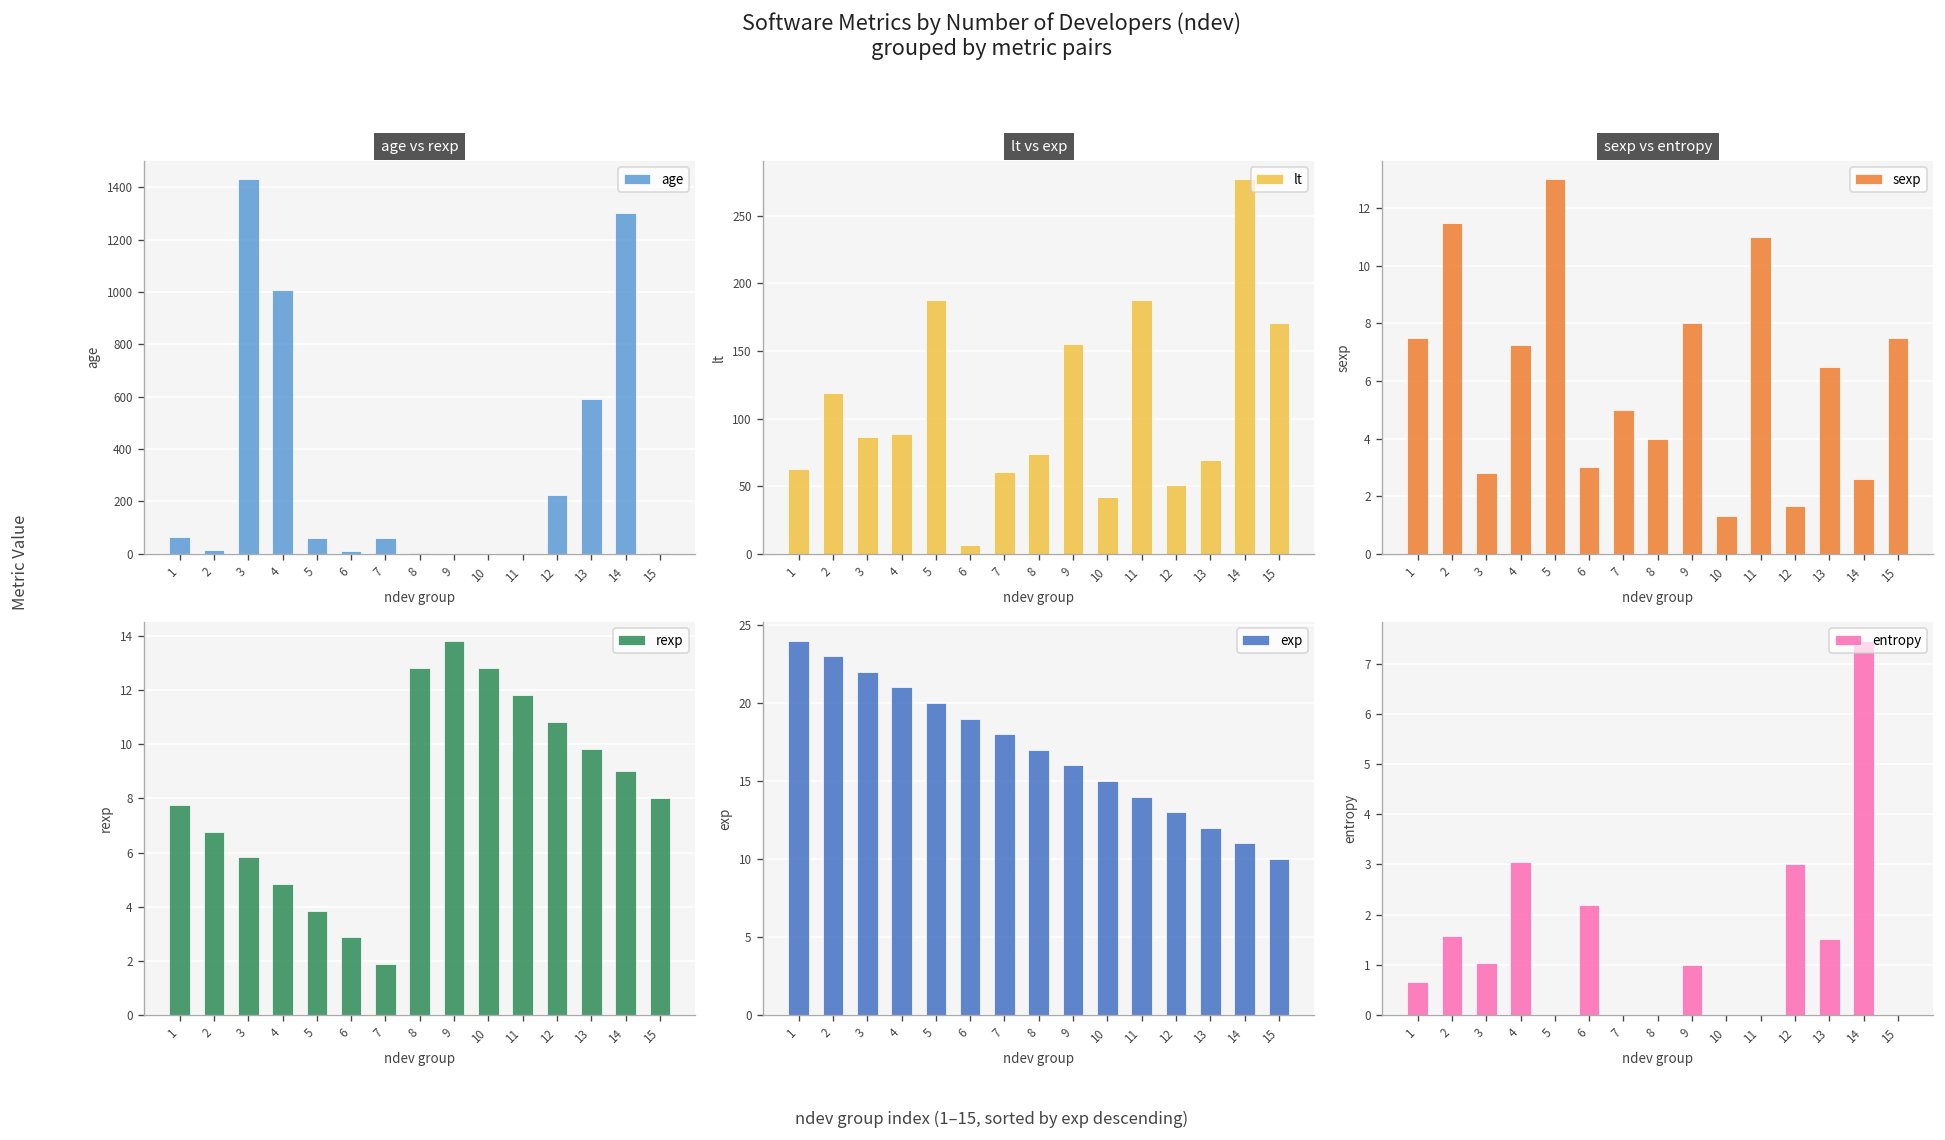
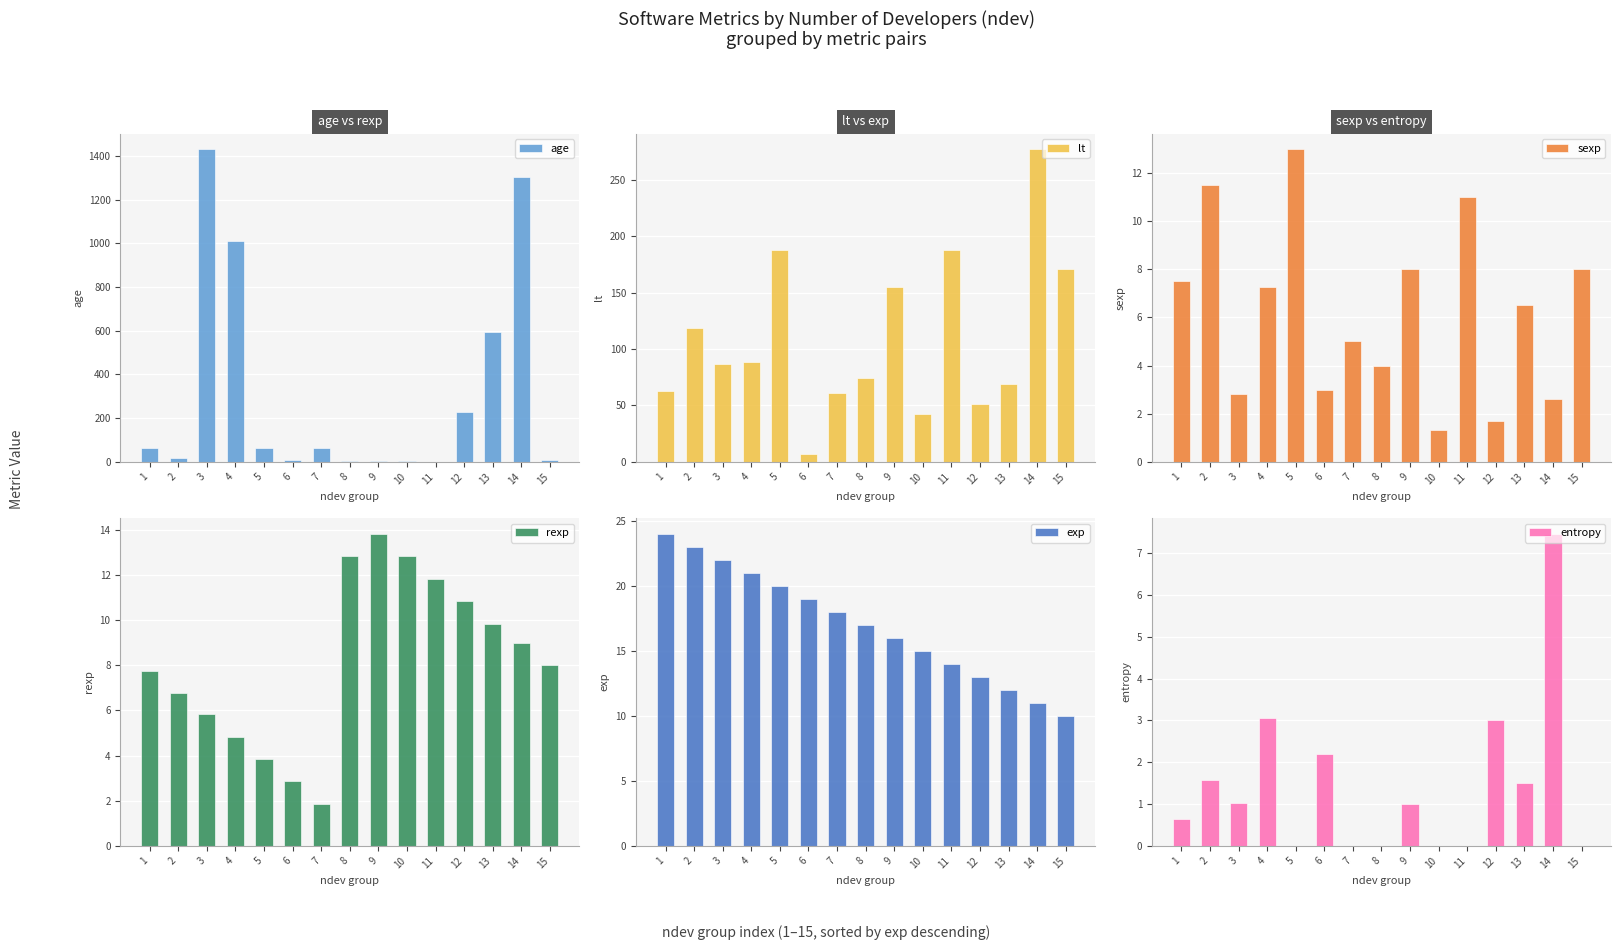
sexp vs entropy, 15: 7.5 -> 8.0
